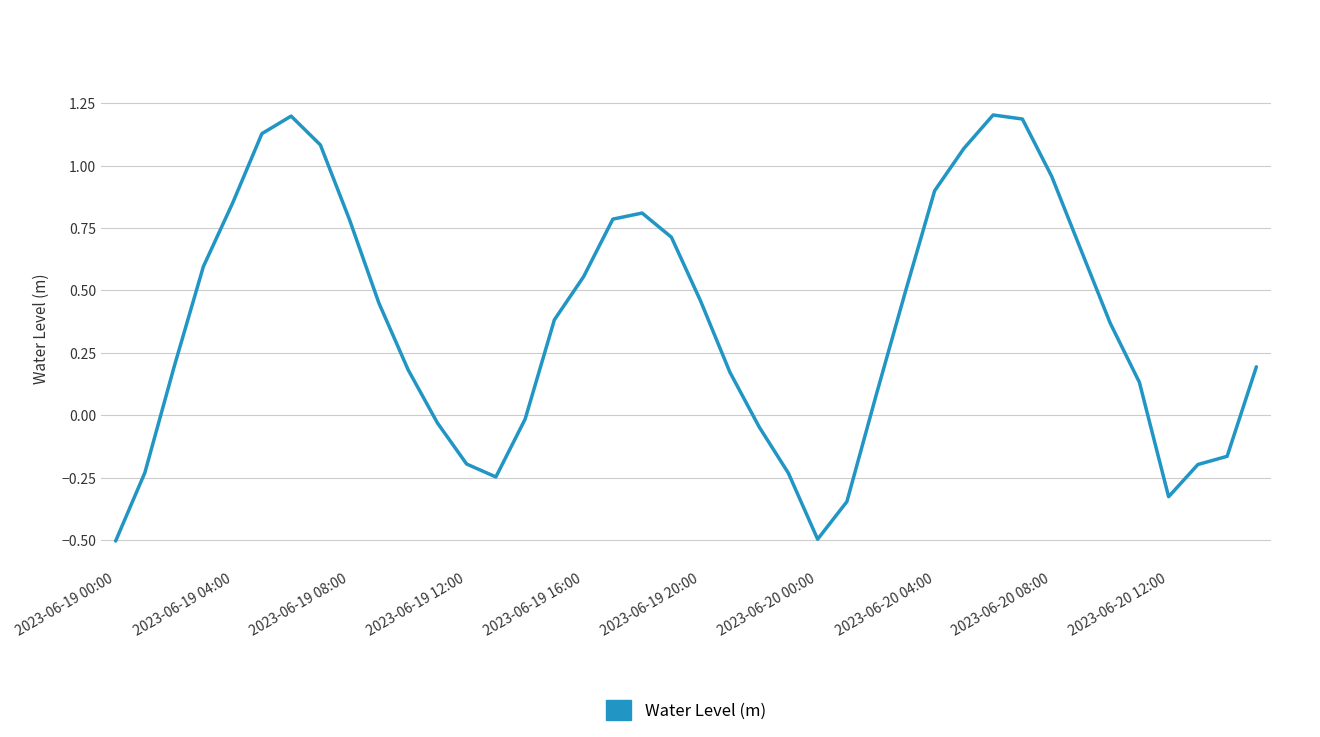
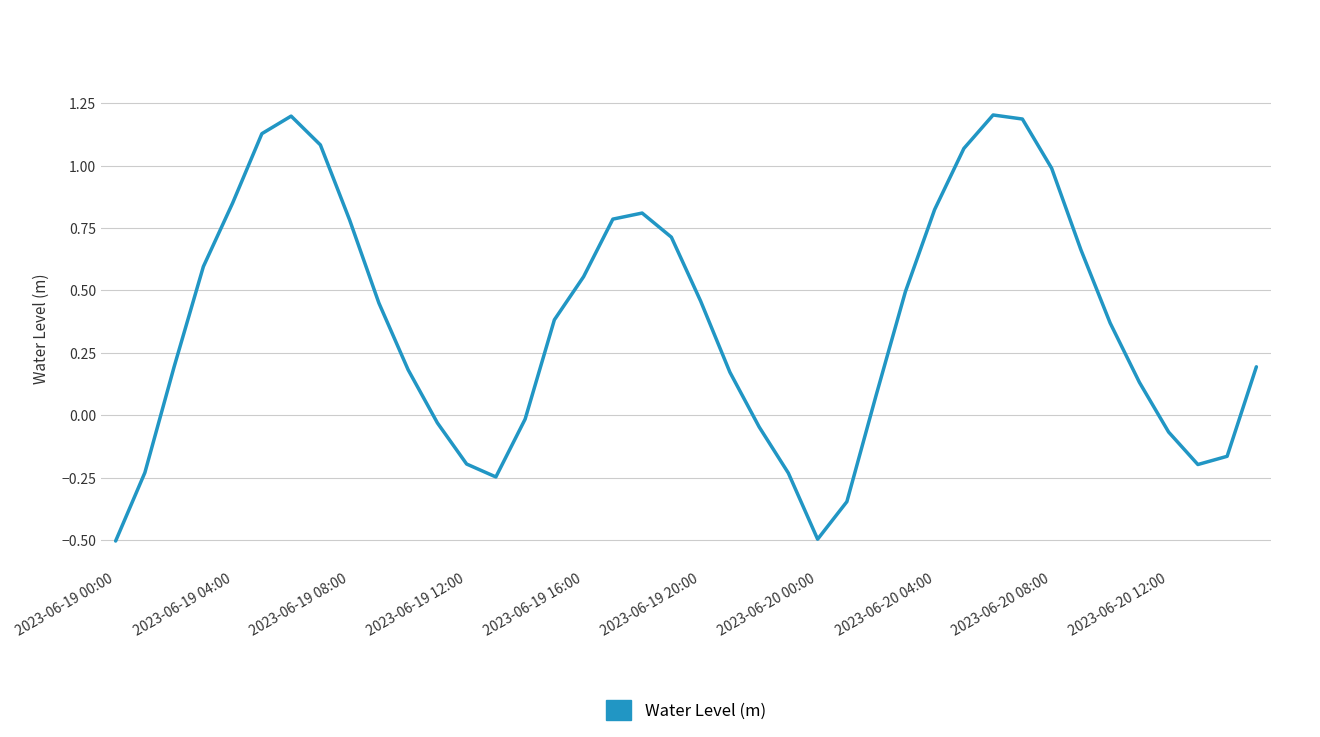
2023-06-20 04:00: 0.90 -> 0.82
2023-06-20 08:00: 0.96 -> 0.99
2023-06-20 12:00: -0.33 -> -0.07
